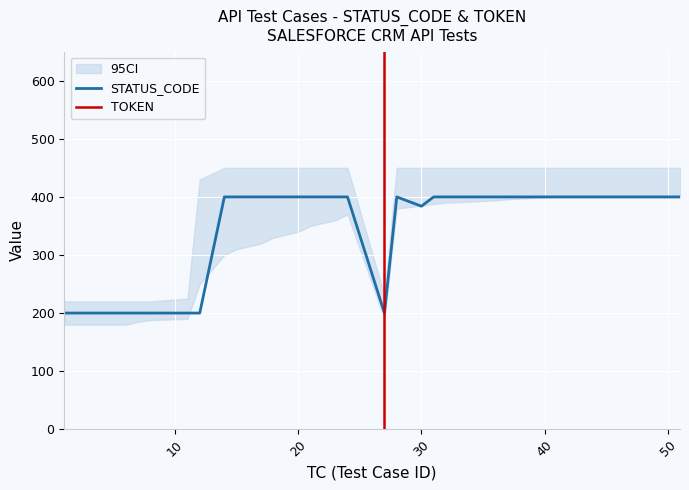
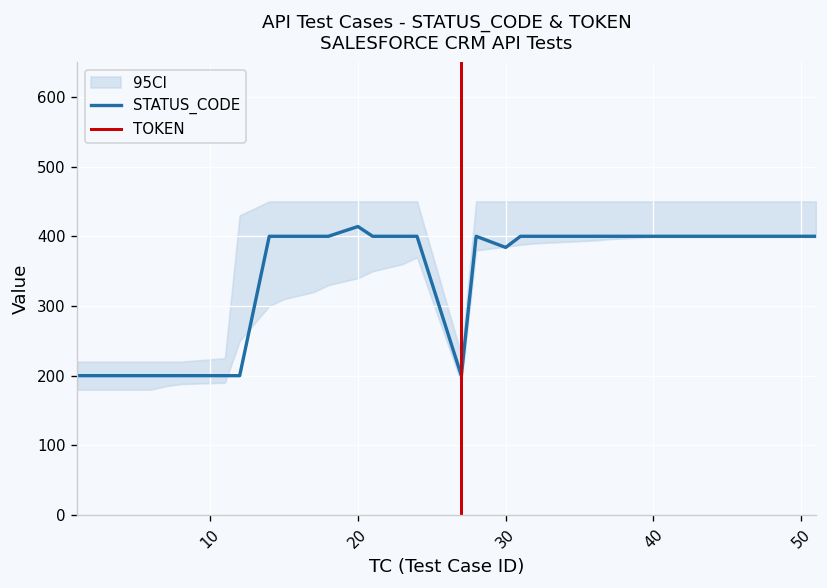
STATUS_CODE, 20: 400 -> 410
